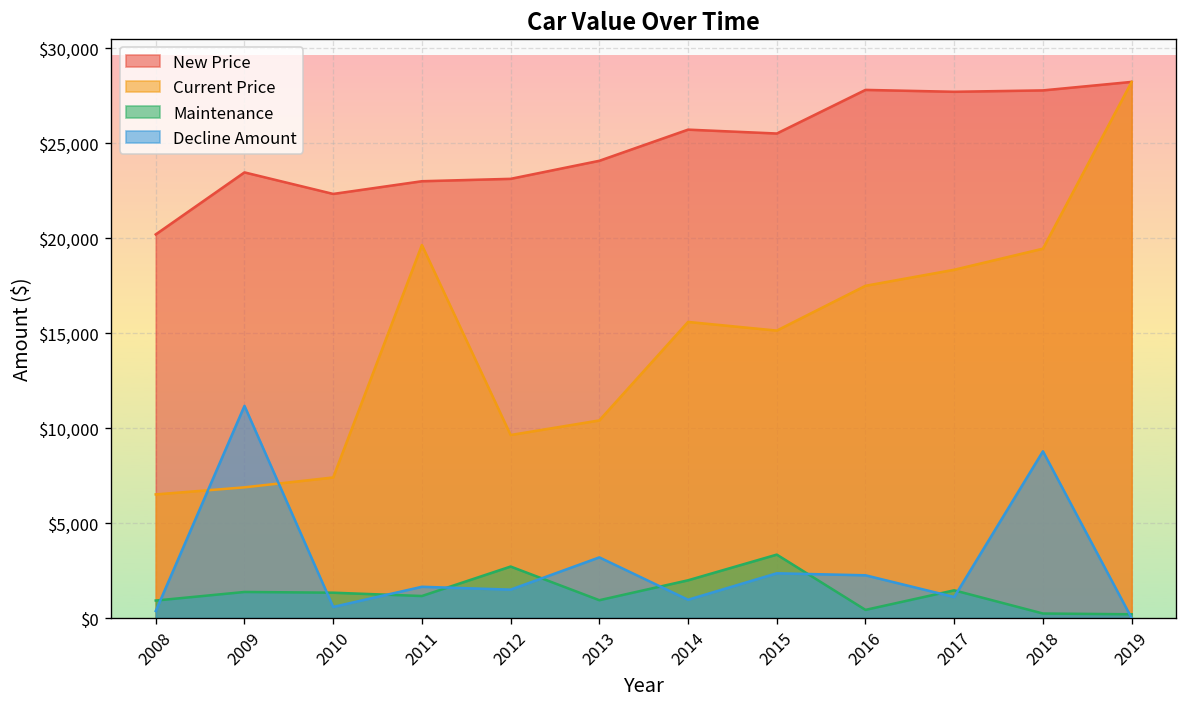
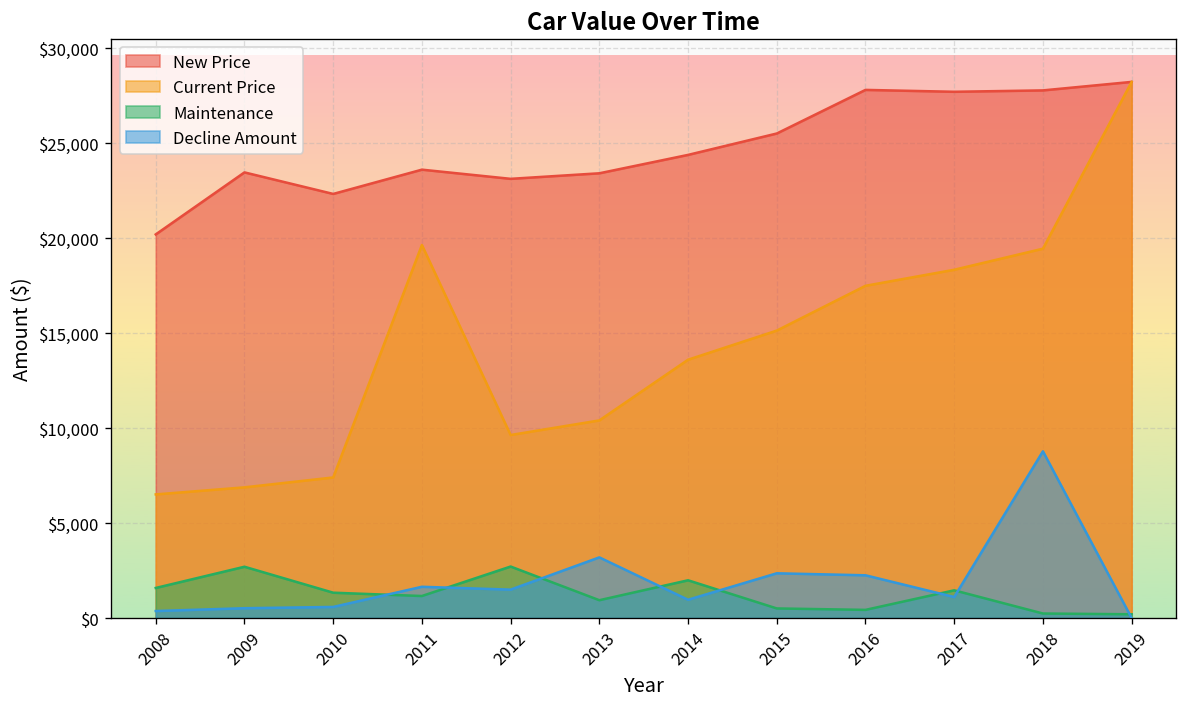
Maintenance, 2008: $900 -> $1,600
Maintenance, 2009: $1,400 -> $2,700
Decline Amount, 2009: $11,200 -> $500
New Price, 2011: $23,000 -> $23,600
New Price, 2013: $24,100 -> $23,400
New Price, 2014: $25,700 -> $24,400
Current Price, 2014: $15,600 -> $13,600
Maintenance, 2015: $3,300 -> $500
